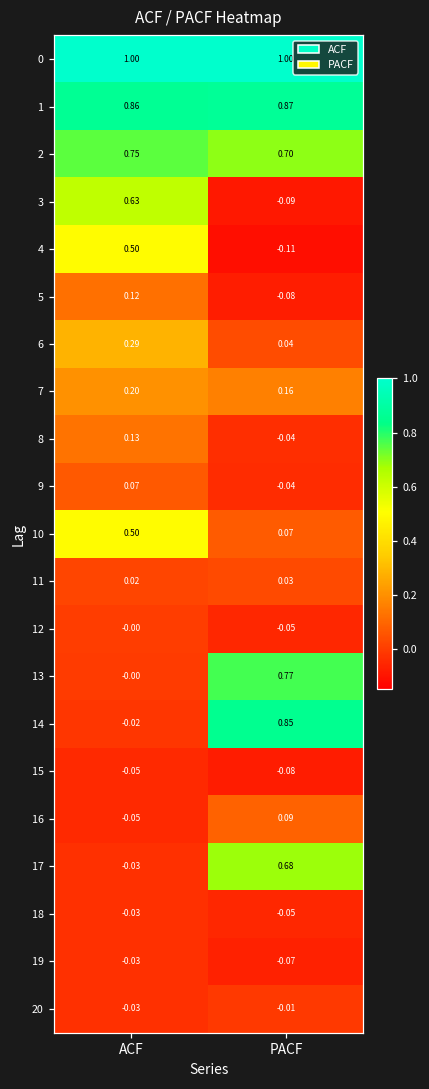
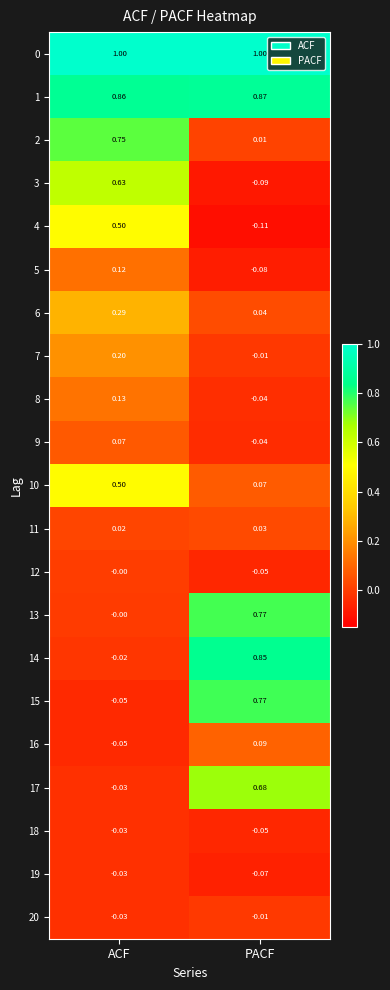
2, PACF: 0.70 -> 0.01
7, PACF: 0.16 -> -0.01
15, PACF: -0.08 -> 0.77
